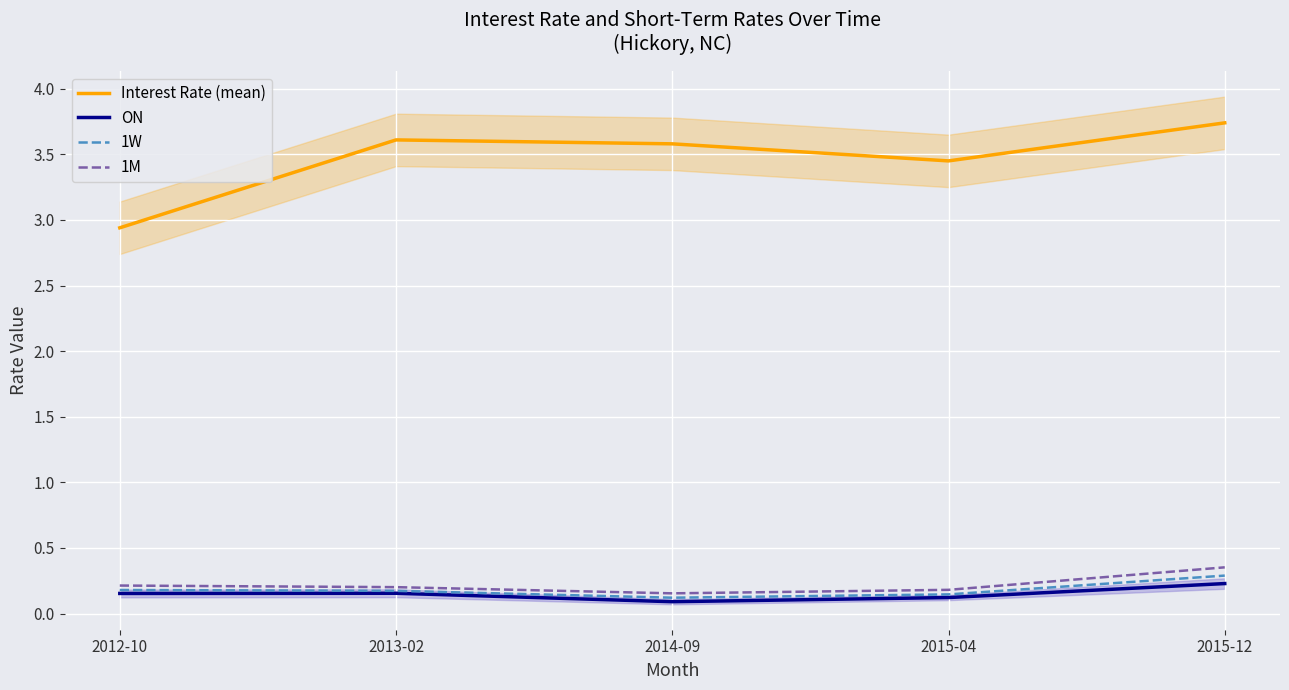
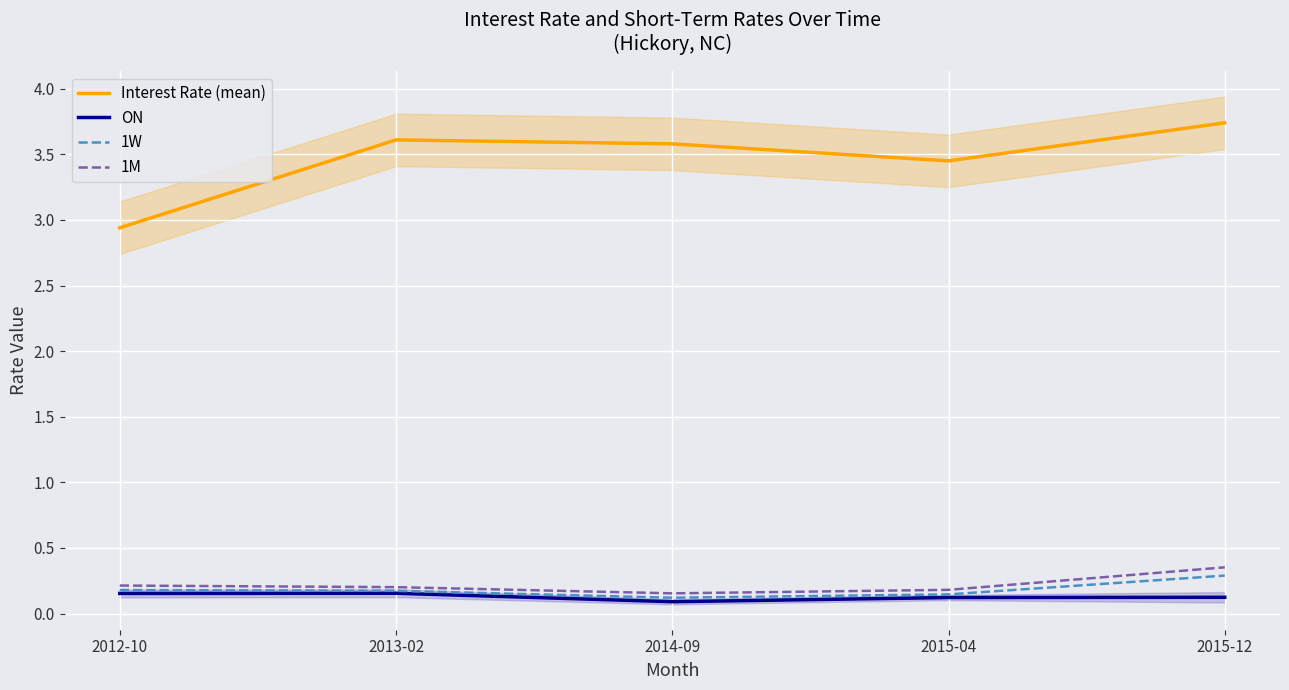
ON, 2015-12: 0.23 -> 0.12
